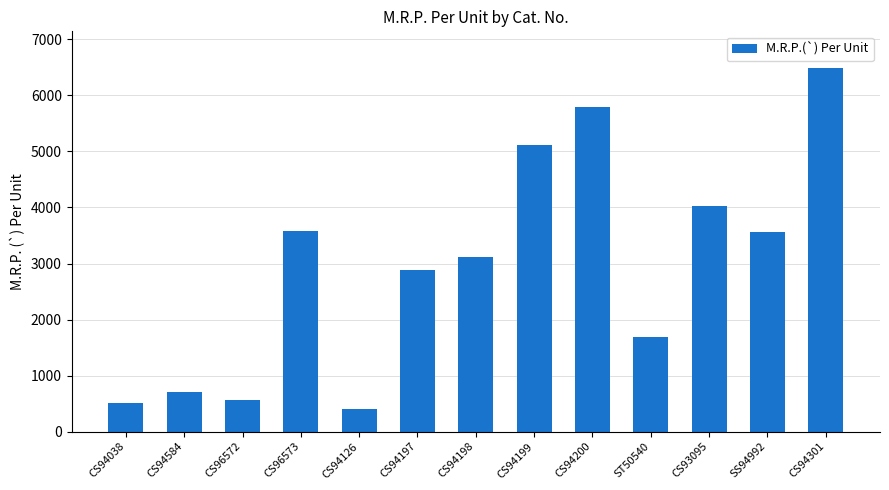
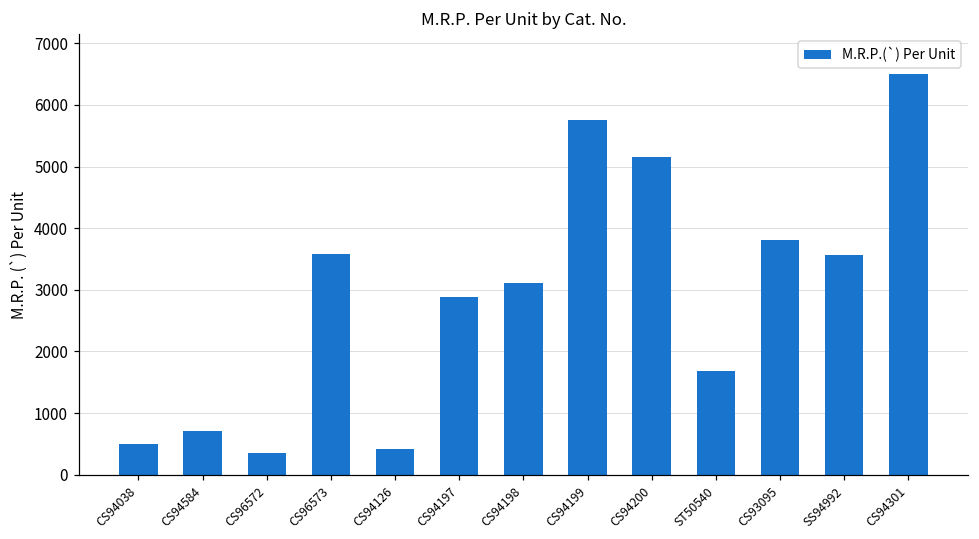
CS96572: 600 -> 400
CS94199: 5100 -> 5800
CS94200: 5800 -> 5200
CS93095: 4000 -> 3800
